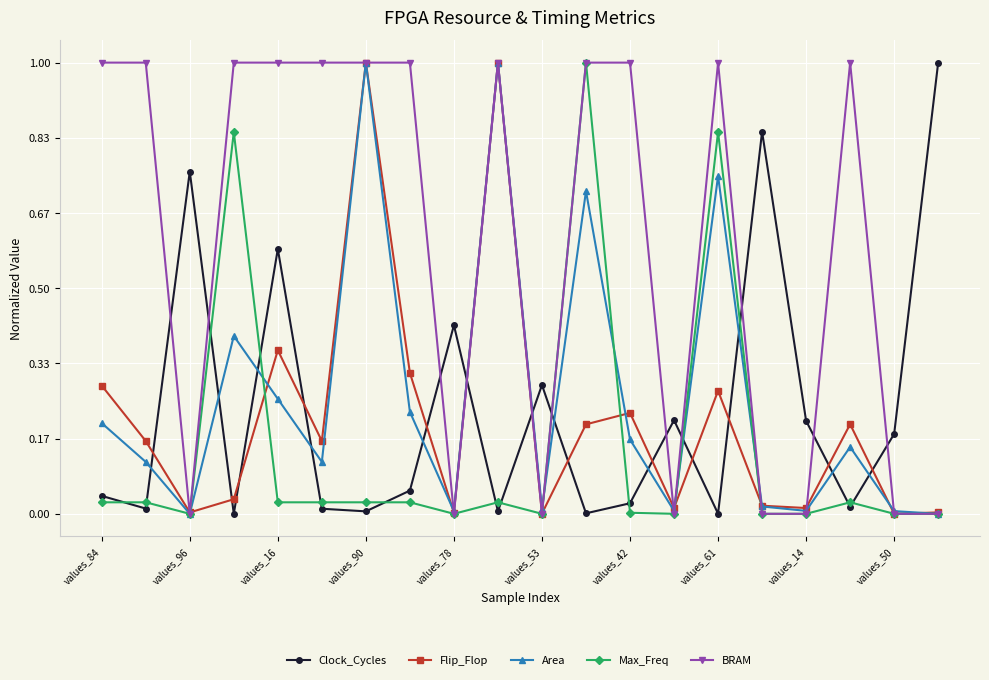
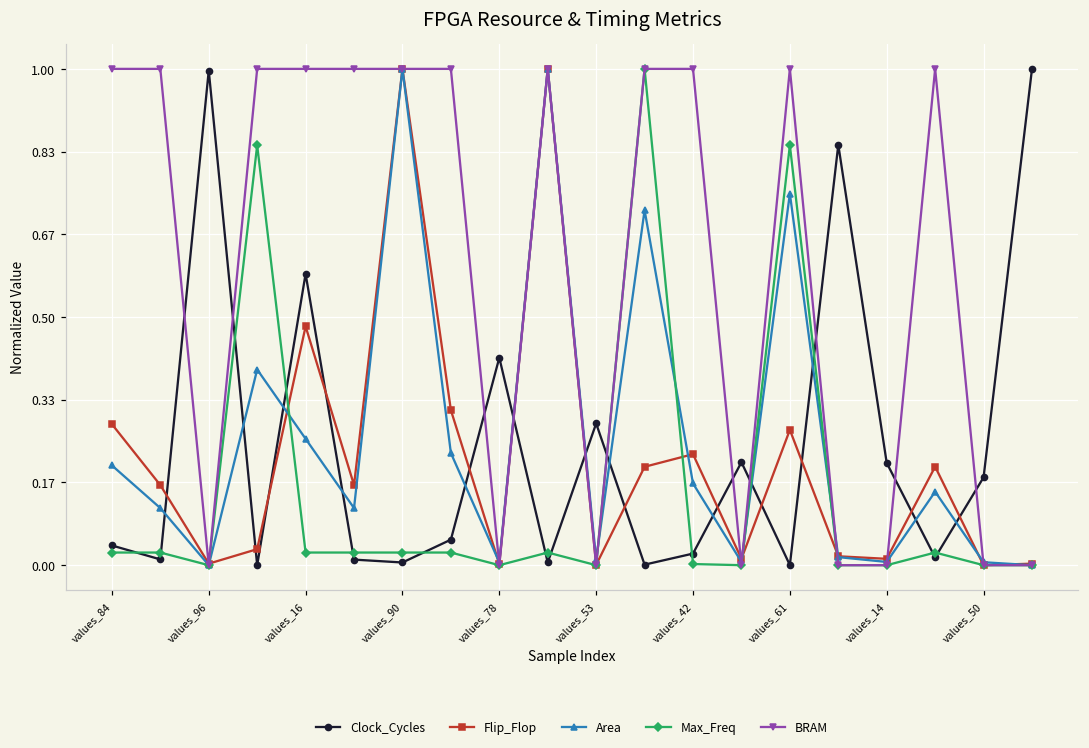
Clock_Cycles, values_96: 0.76 -> 1.00
Flip_Flop, values_16: 0.36 -> 0.48
